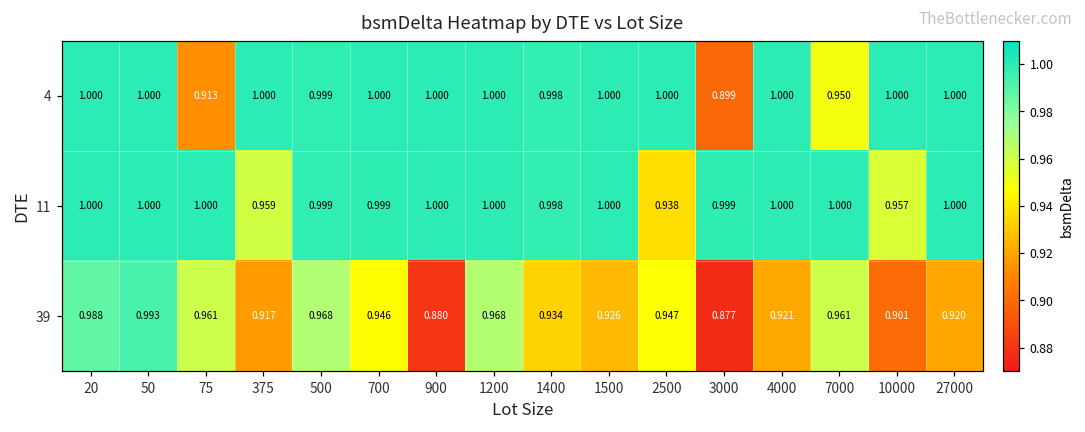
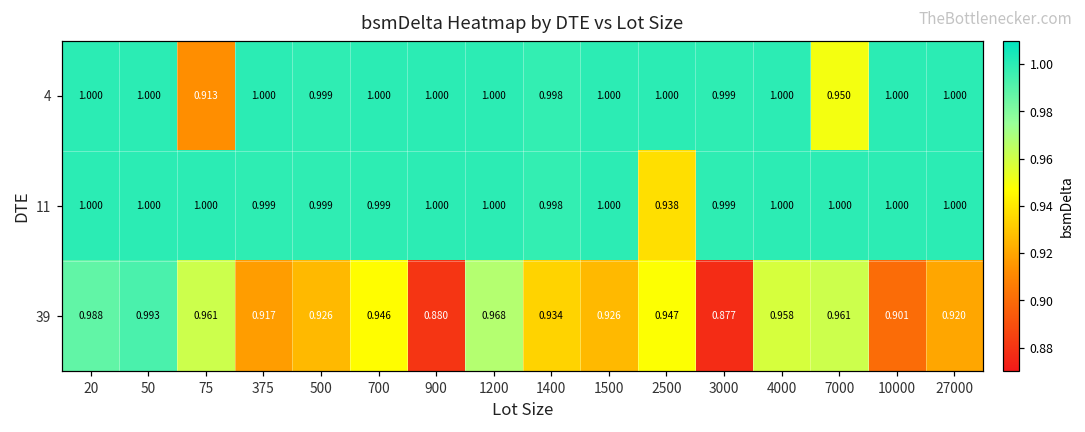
4, 3000: 0.899 -> 0.999
11, 375: 0.959 -> 0.999
11, 10000: 0.957 -> 1.000
39, 500: 0.968 -> 0.926
39, 4000: 0.921 -> 0.958
